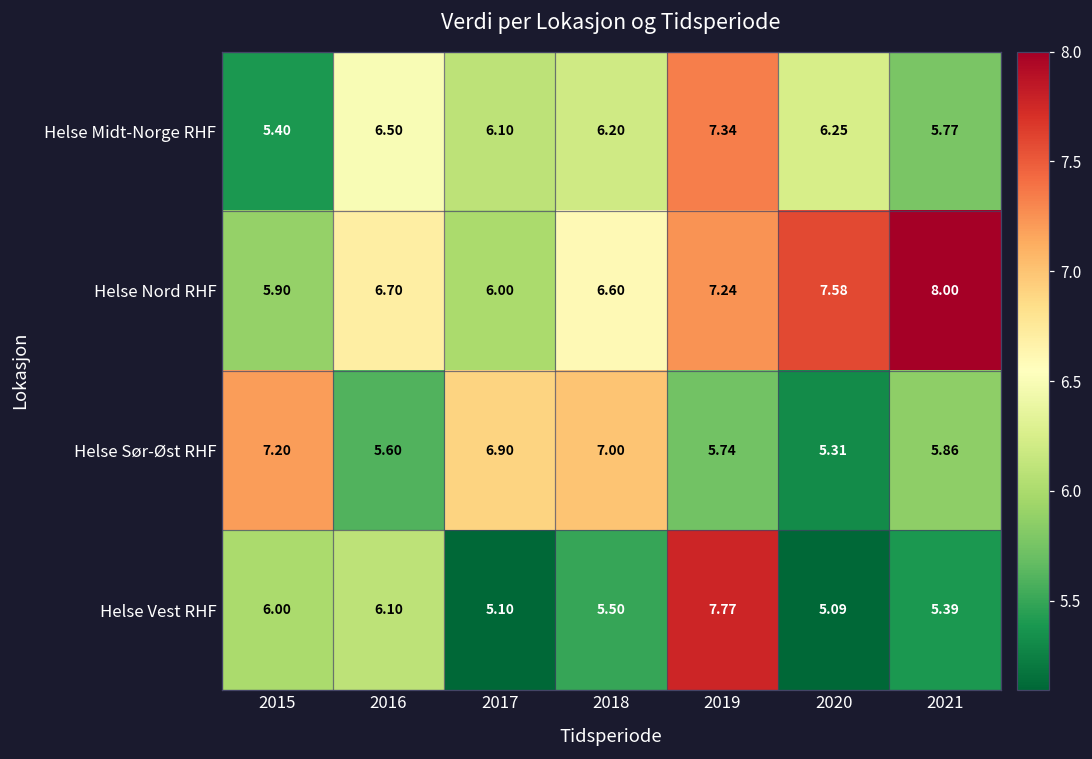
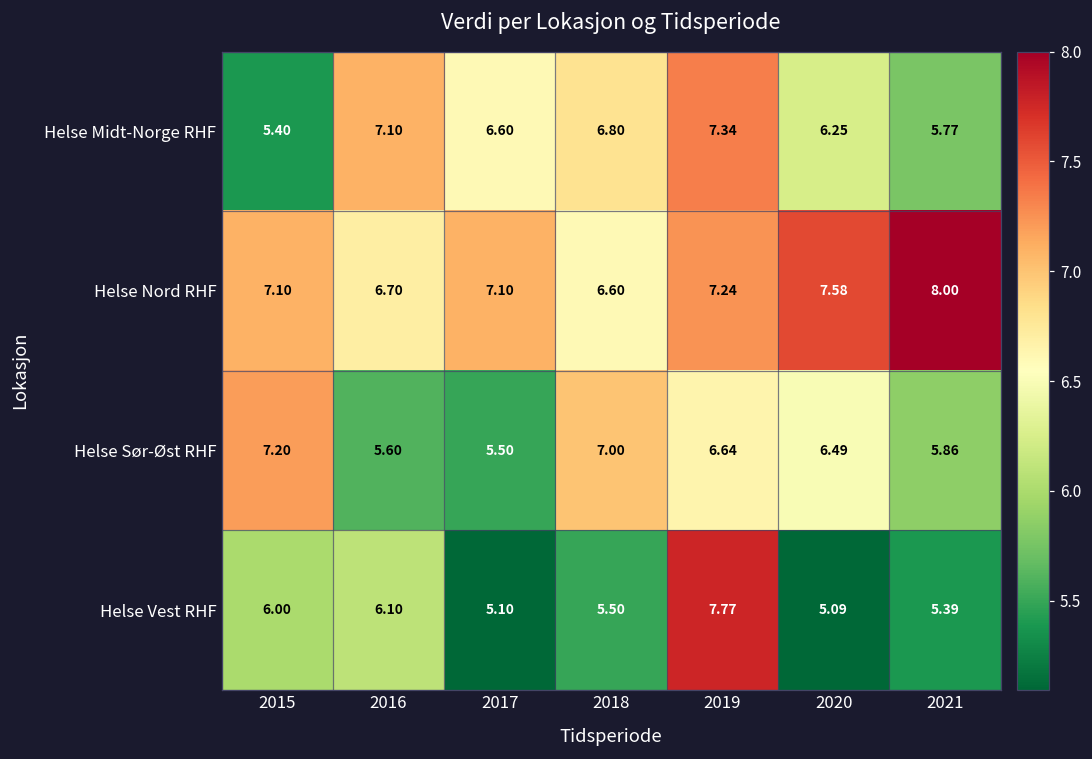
Helse Midt-Norge RHF, 2016: 6.50 -> 7.10
Helse Midt-Norge RHF, 2017: 6.10 -> 6.60
Helse Midt-Norge RHF, 2018: 6.20 -> 6.80
Helse Nord RHF, 2015: 5.90 -> 7.10
Helse Nord RHF, 2017: 6.00 -> 7.10
Helse Sør-Øst RHF, 2017: 6.90 -> 5.50
Helse Sør-Øst RHF, 2019: 5.74 -> 6.64
Helse Sør-Øst RHF, 2020: 5.31 -> 6.49
